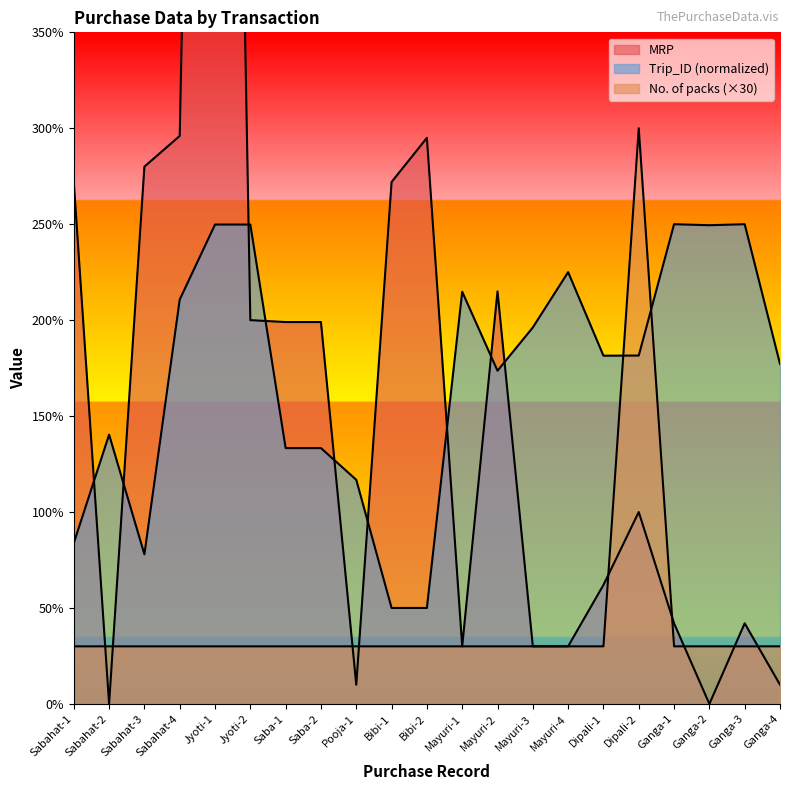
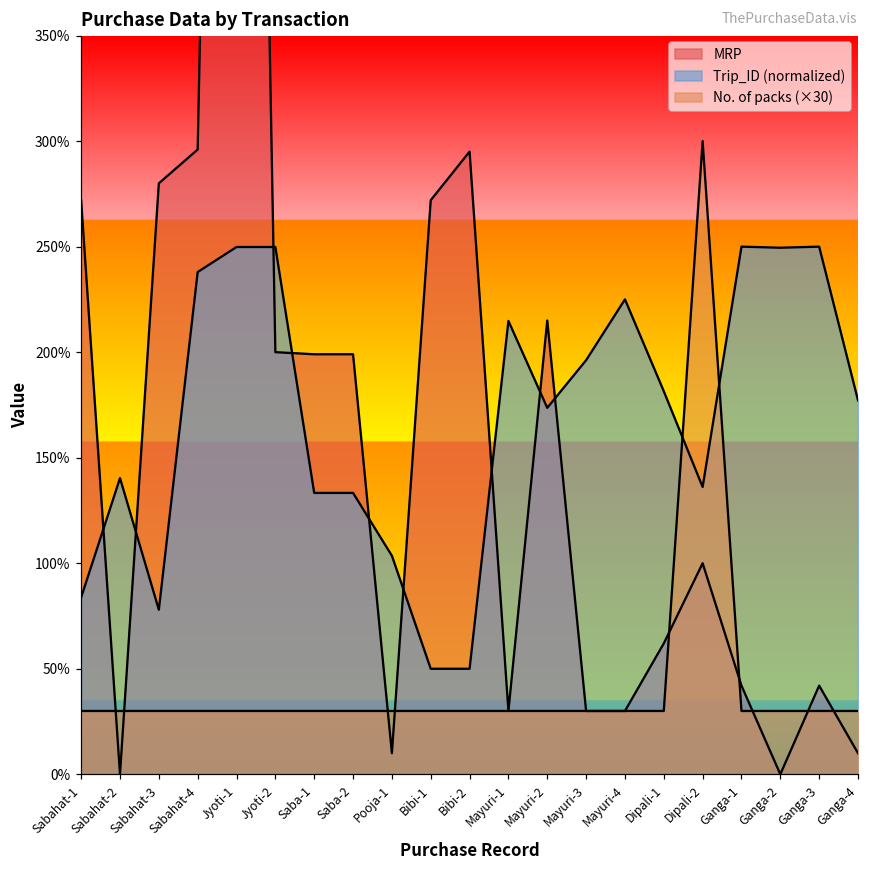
Trip_ID (normalized), Sabahat-4: 211% -> 238%
Trip_ID (normalized), Pooja-1: 117% -> 104%
Trip_ID (normalized), Dipali-2: 182% -> 136%
